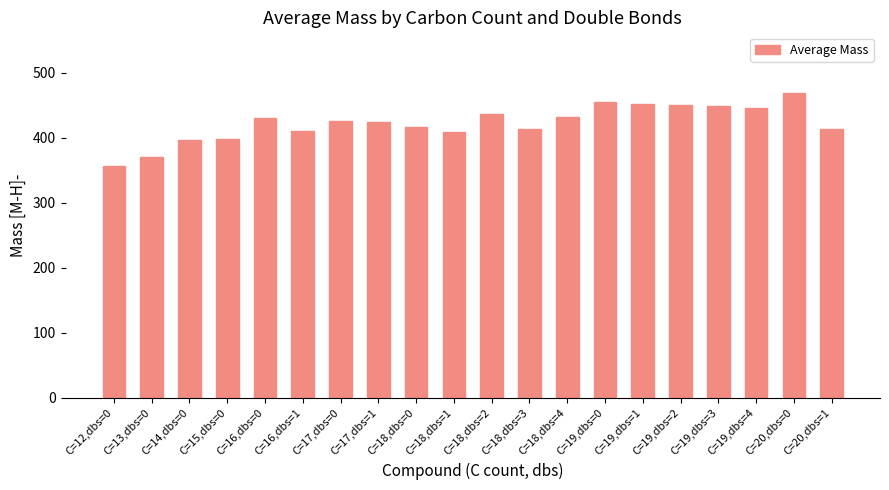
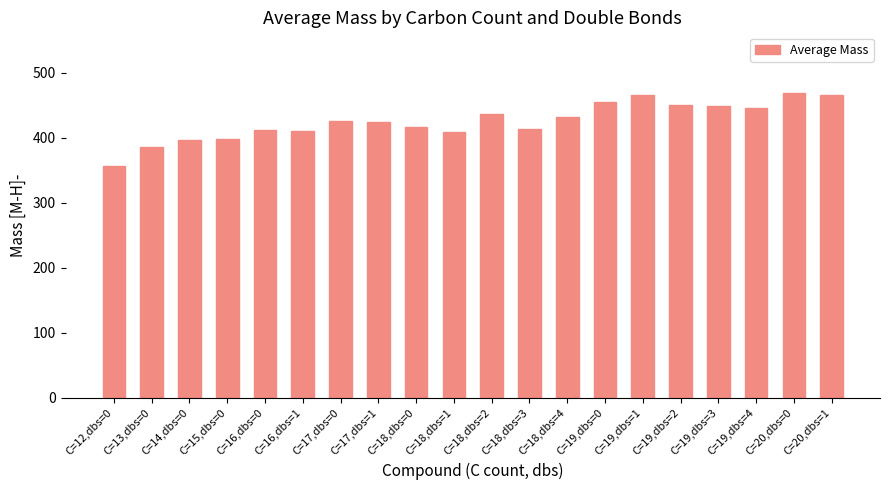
C=13,dbs=0: 370 -> 390
C=16,dbs=0: 430 -> 410
C=19,dbs=1: 450 -> 470
C=20,dbs=1: 410 -> 470
